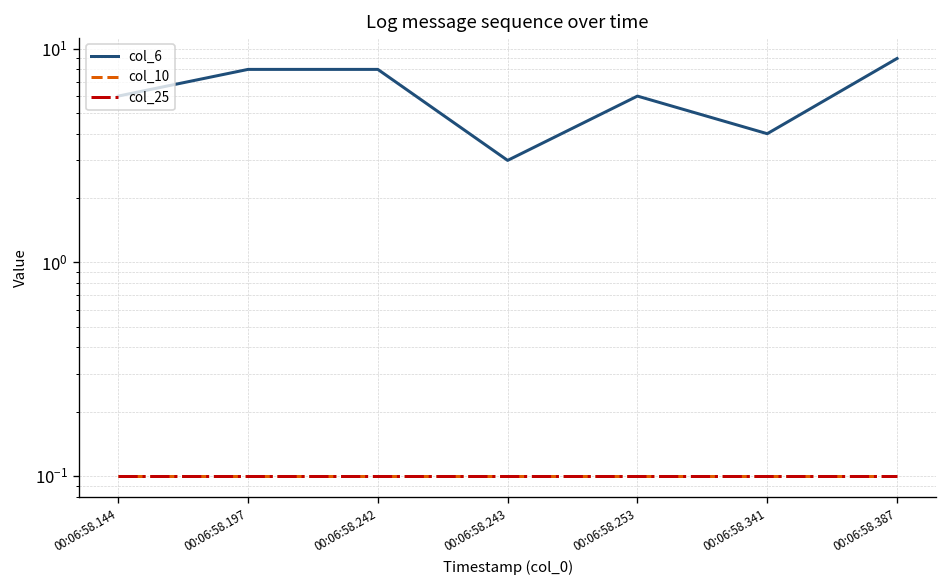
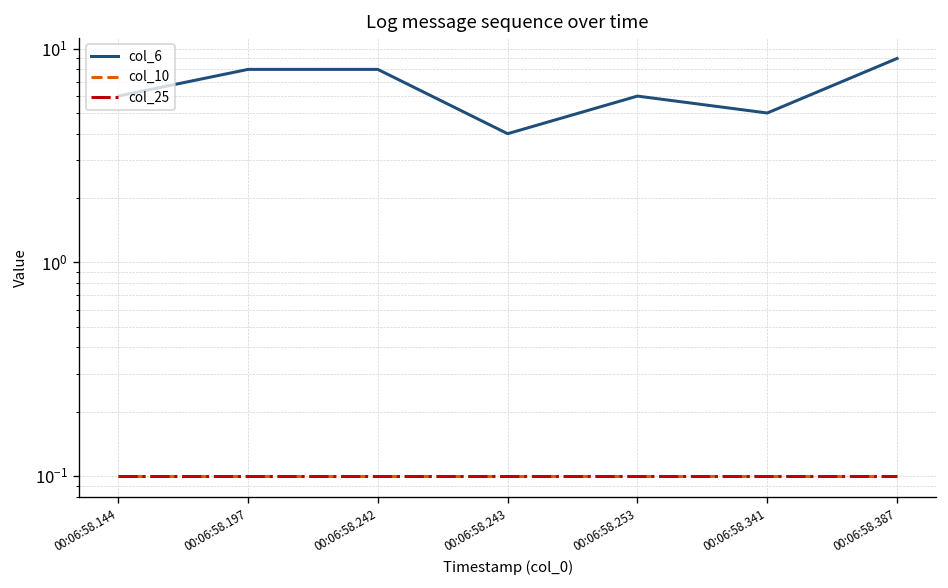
col_6, 00:06:58.243: 3 -> 4
col_6, 00:06:58.341: 4 -> 5
